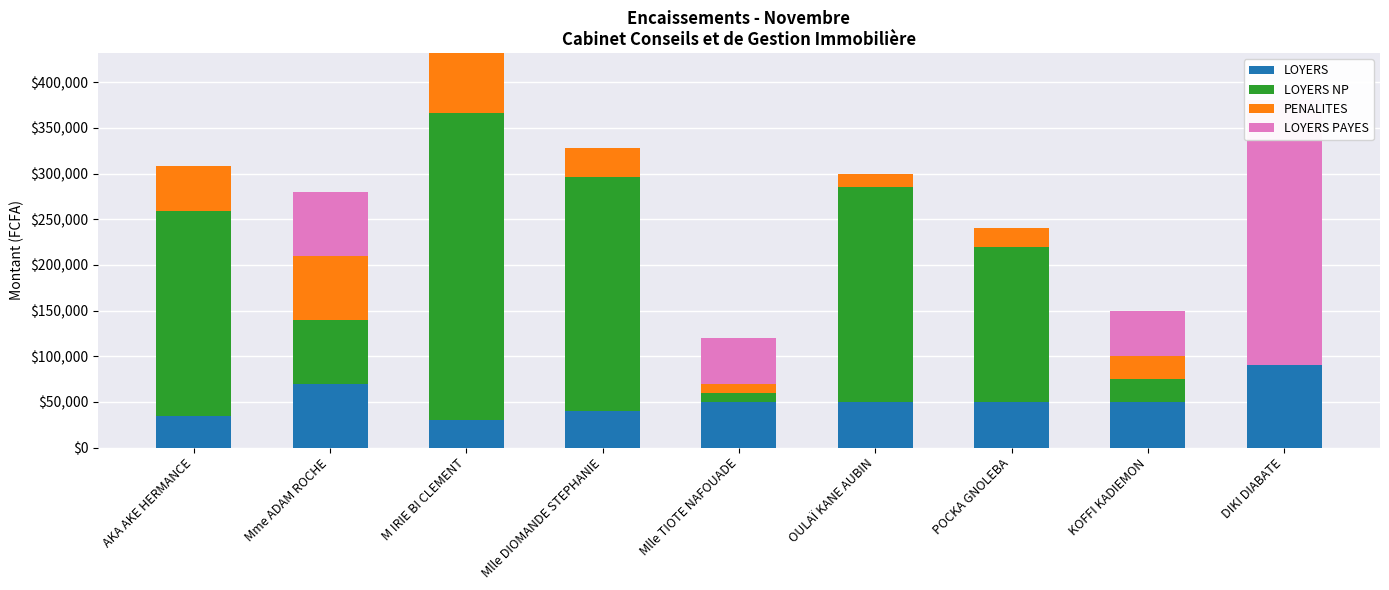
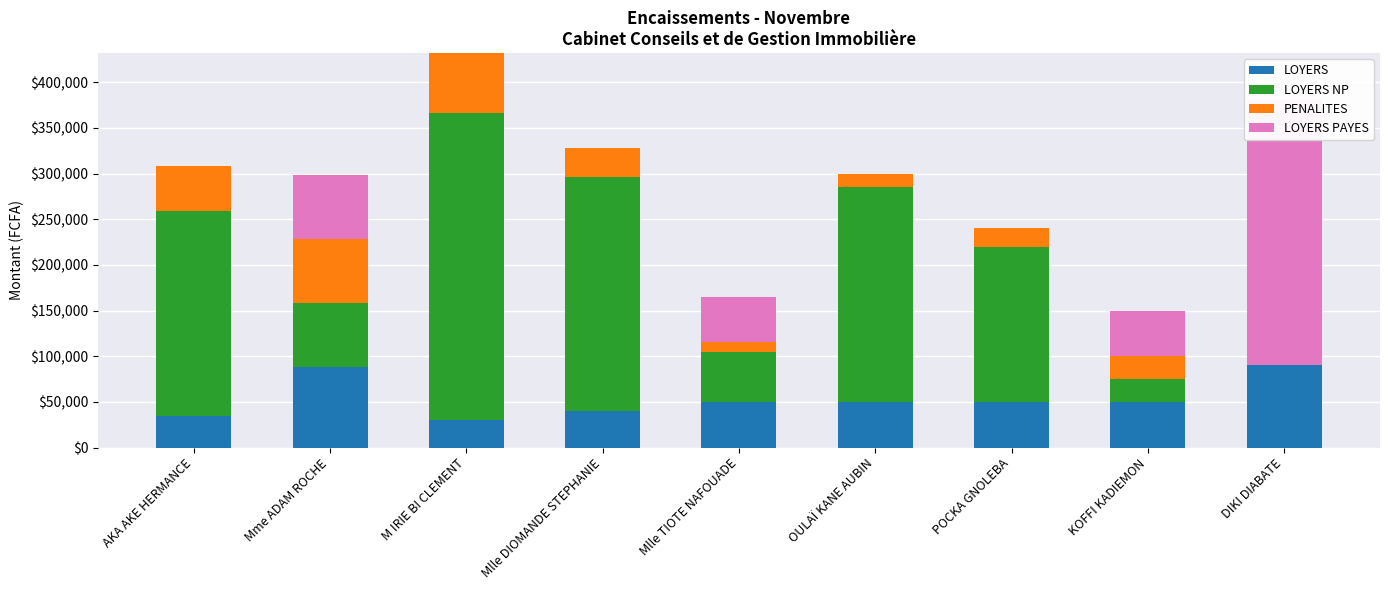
LOYERS, Mme ADAM ROCHE: $70,000 -> $90,000
LOYERS NP, Mlle TIOTE NAFOUADE: $10,000 -> $60,000
